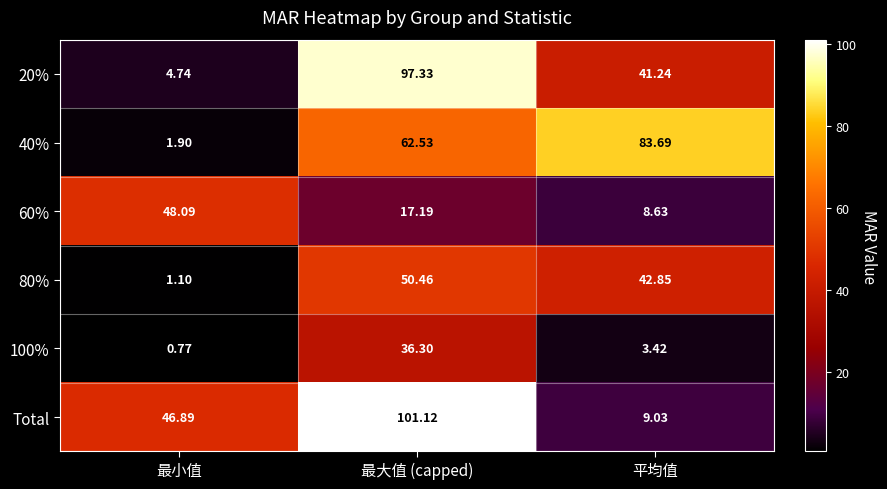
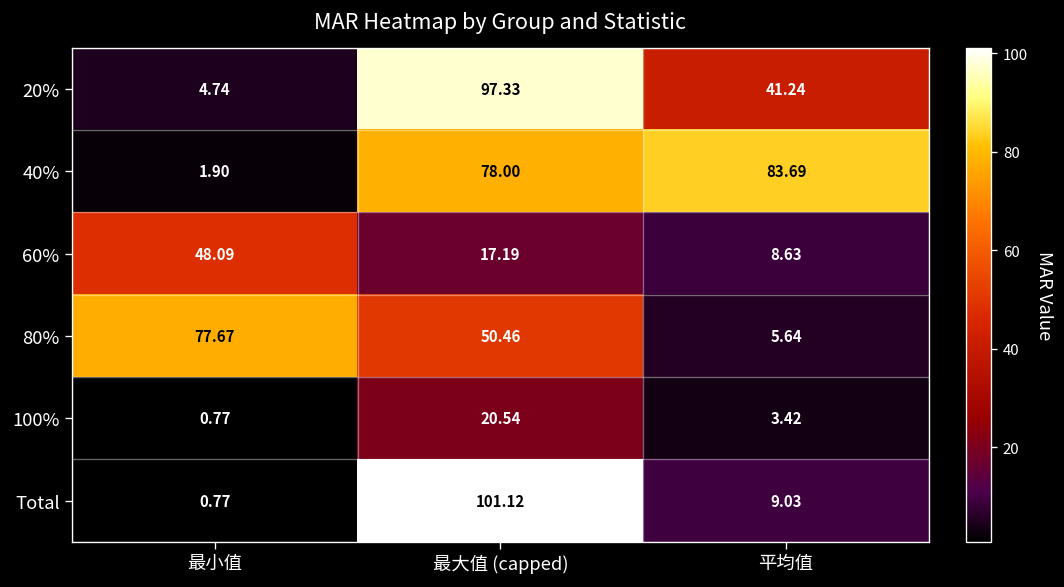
40%, 最大值 (capped): 62.53 -> 78.00
80%, 最小值: 1.10 -> 77.67
80%, 平均值: 42.85 -> 5.64
100%, 最大值 (capped): 36.30 -> 20.54
Total, 最小值: 46.89 -> 0.77
